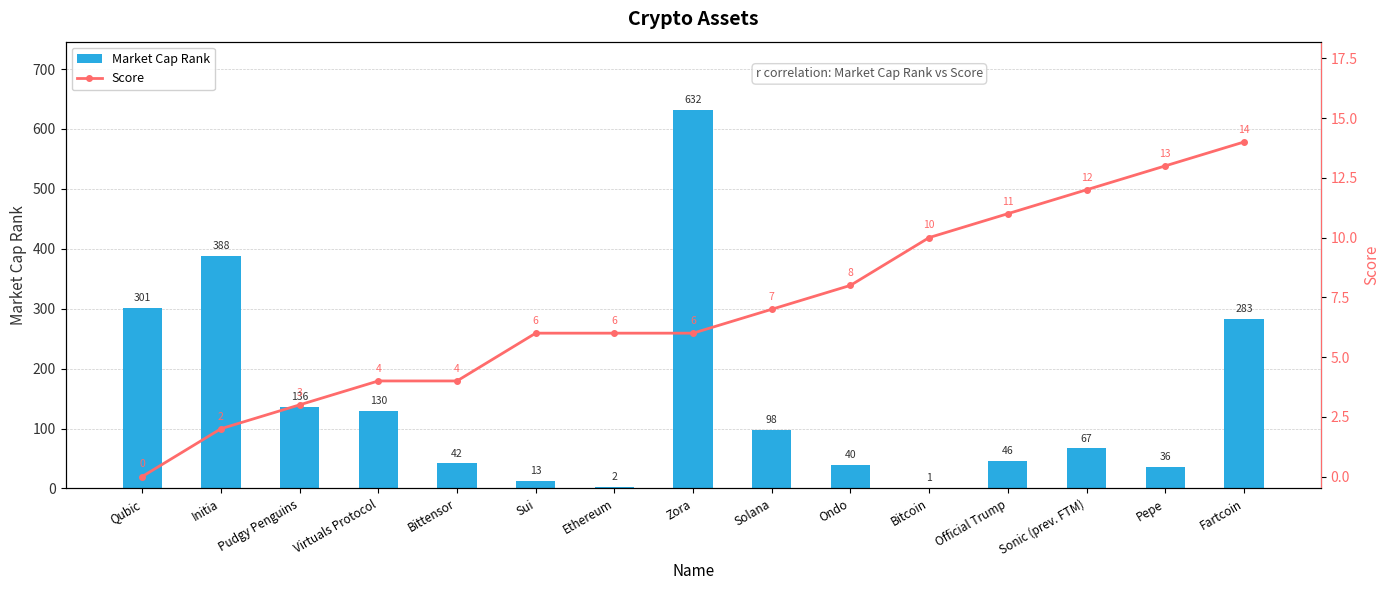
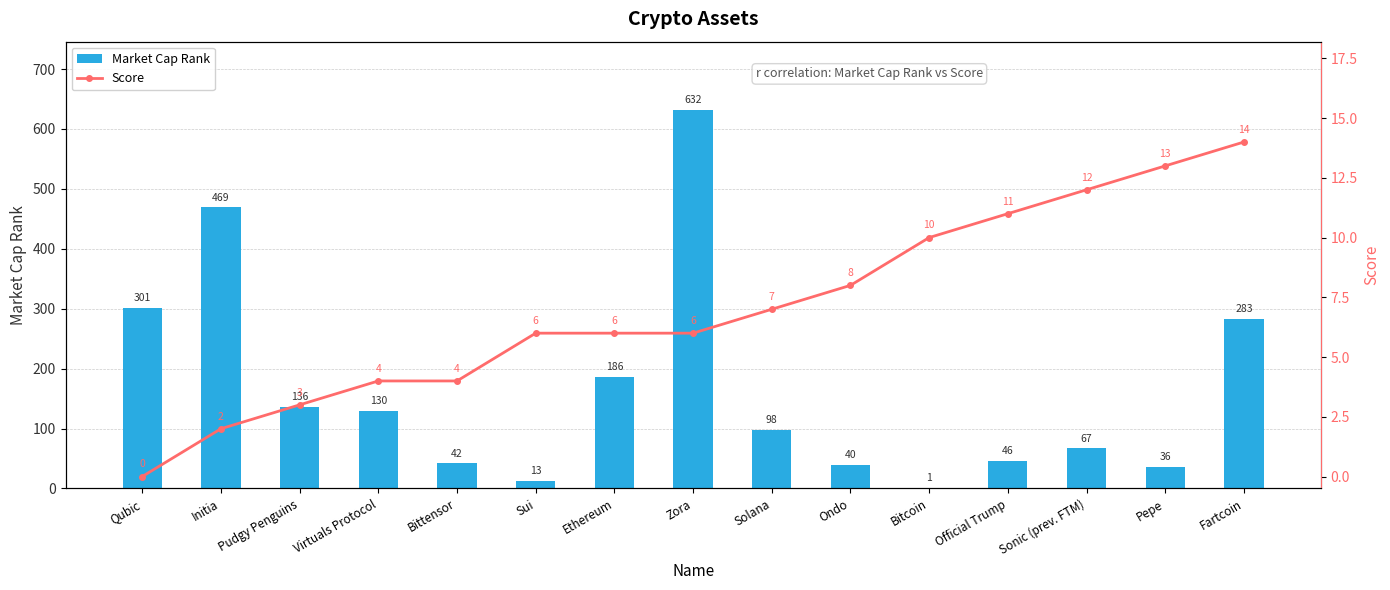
Market Cap Rank, Initia: 388 -> 469
Market Cap Rank, Ethereum: 2 -> 186
